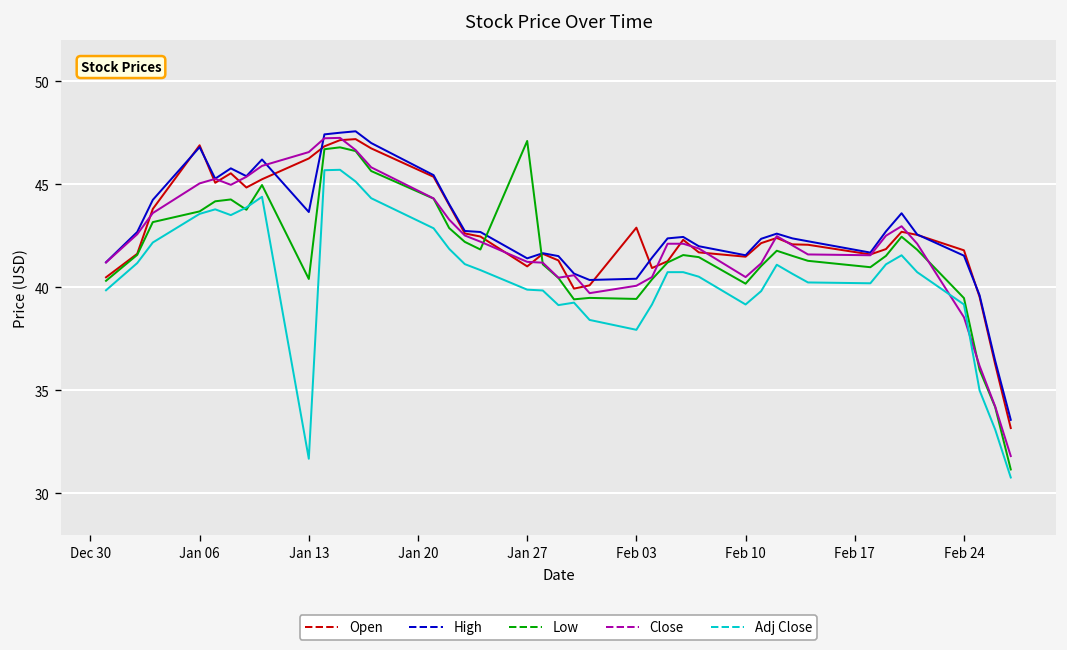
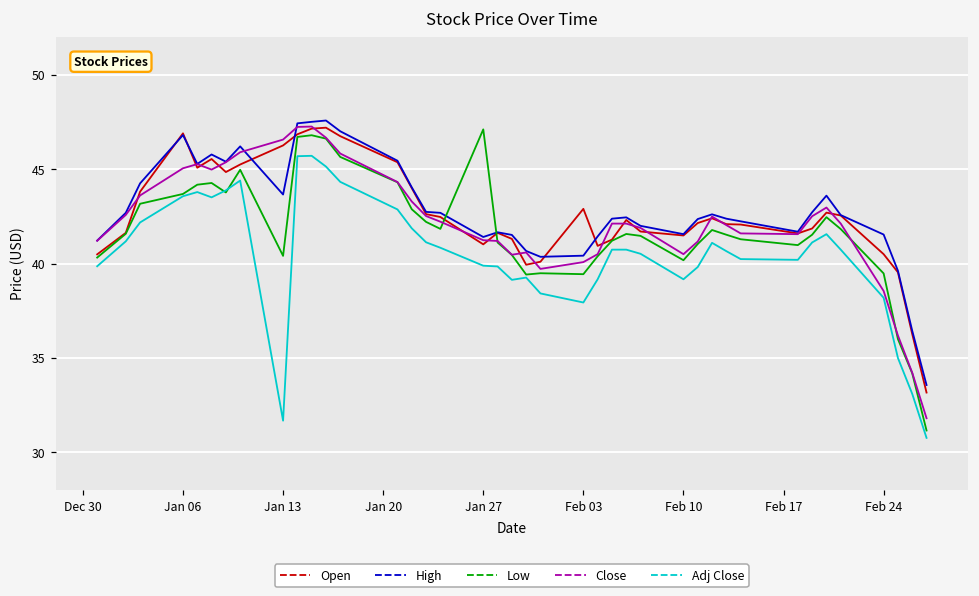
Open, Feb 24: 41.8 -> 40.5
Adj Close, Feb 24: 39.2 -> 38.2
